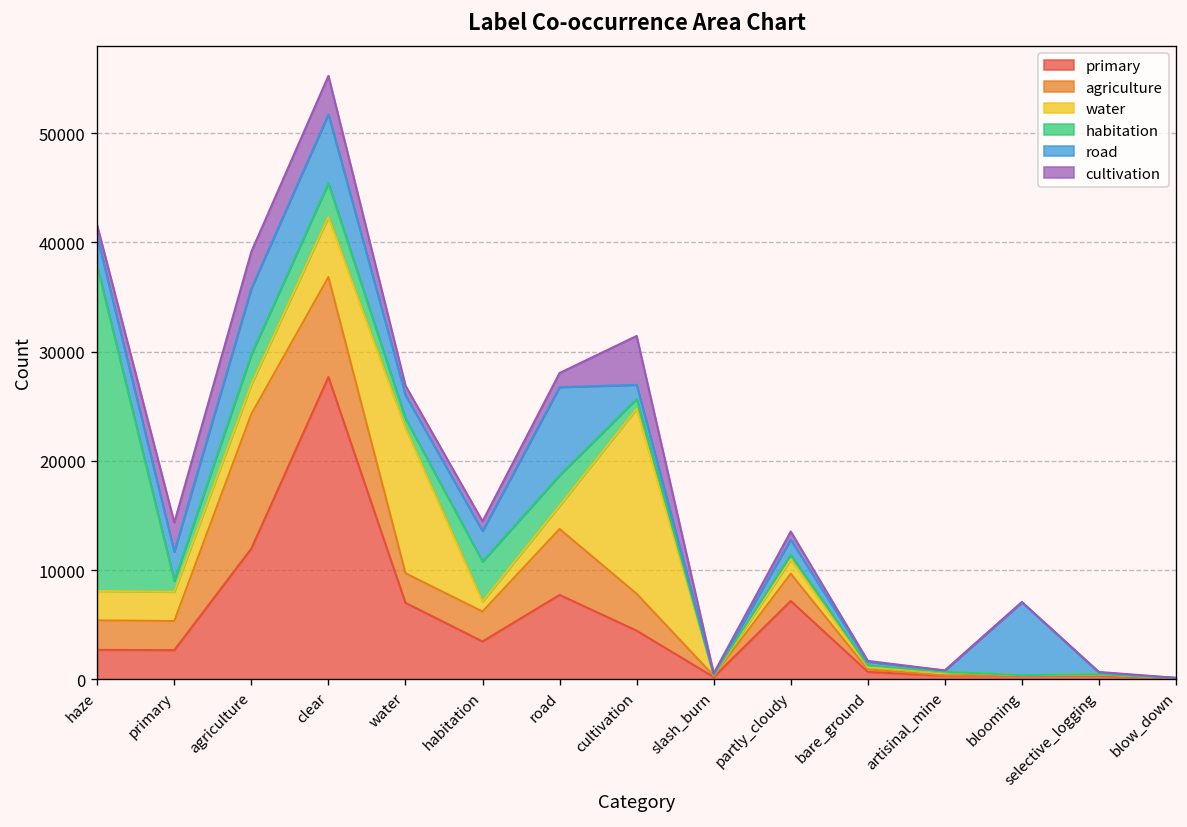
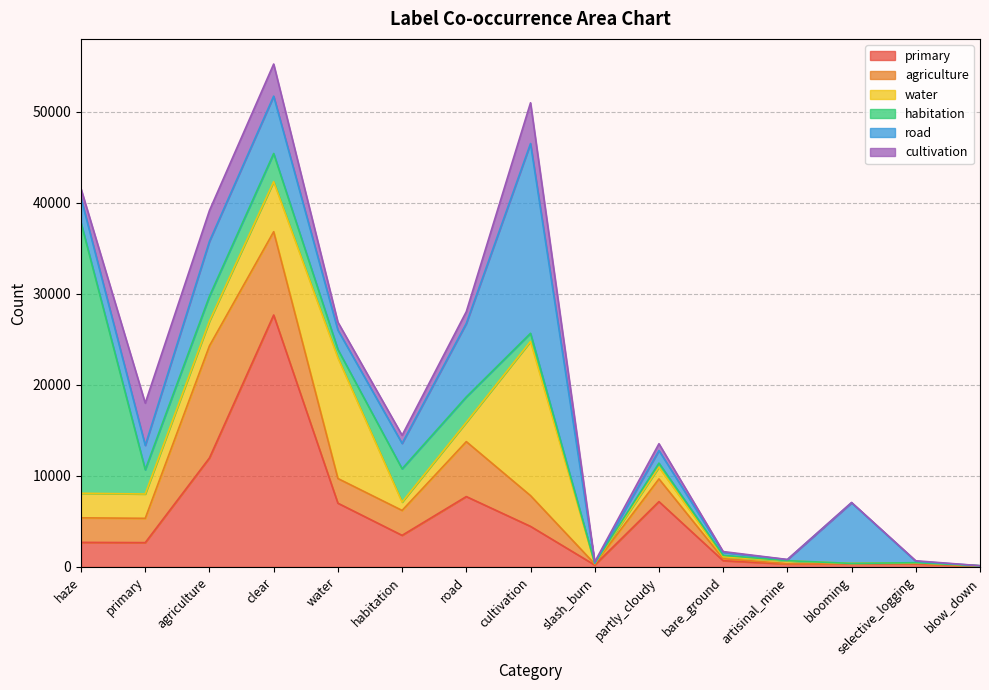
habitation, primary: 1000 -> 3000
cultivation, primary: 3000 -> 5000
road, cultivation: 1000 -> 21000
